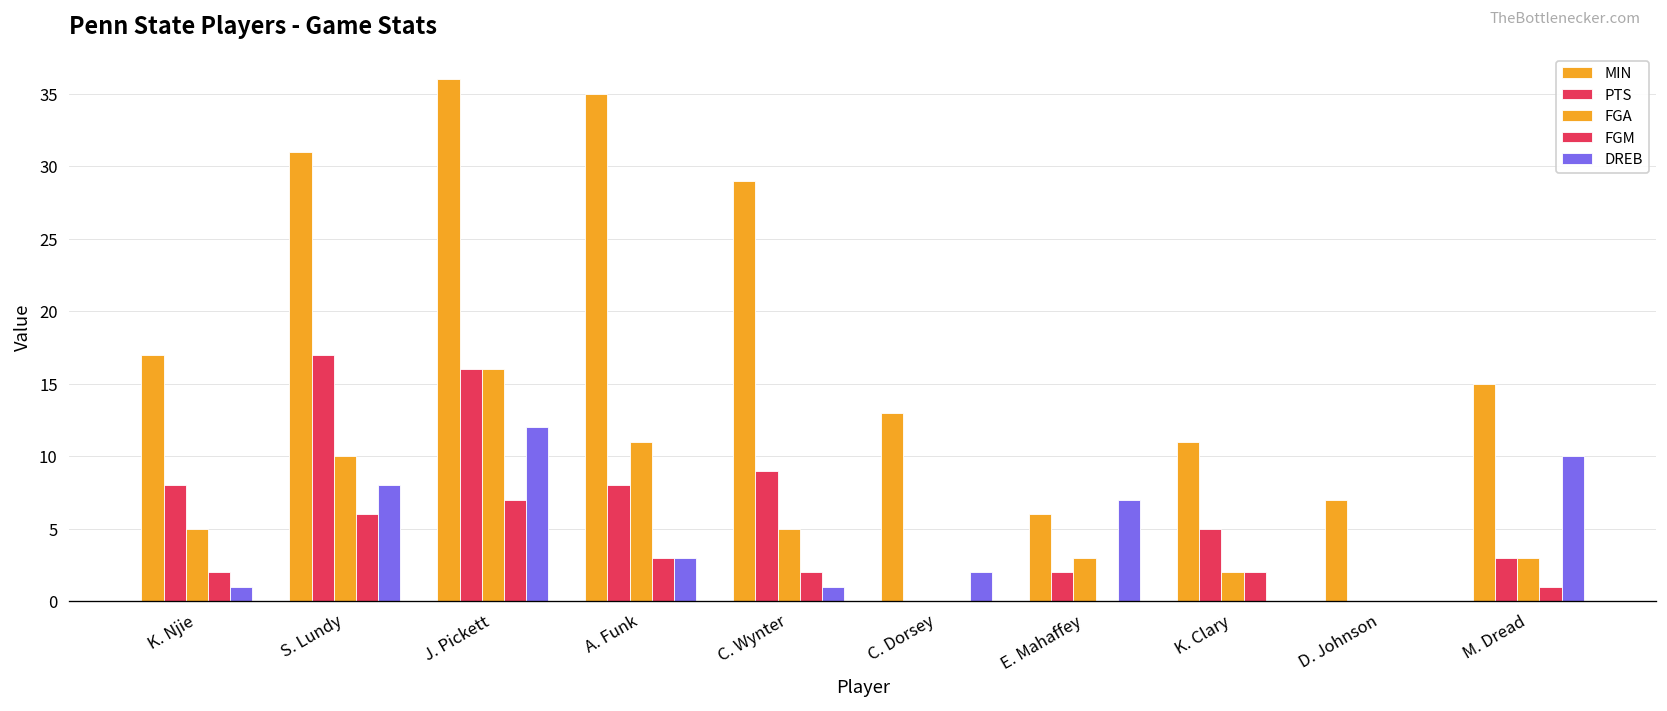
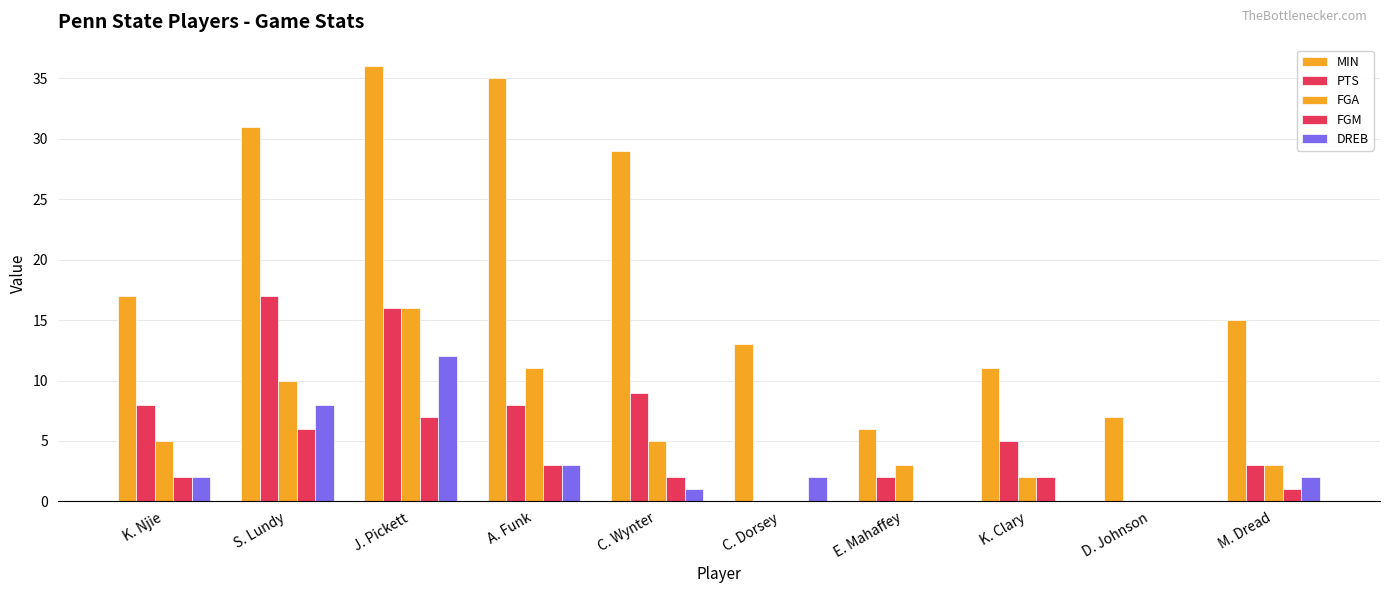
DREB, K. Njie: 1 -> 2
DREB, E. Mahaffey: 7 -> 0
DREB, M. Dread: 10 -> 2
